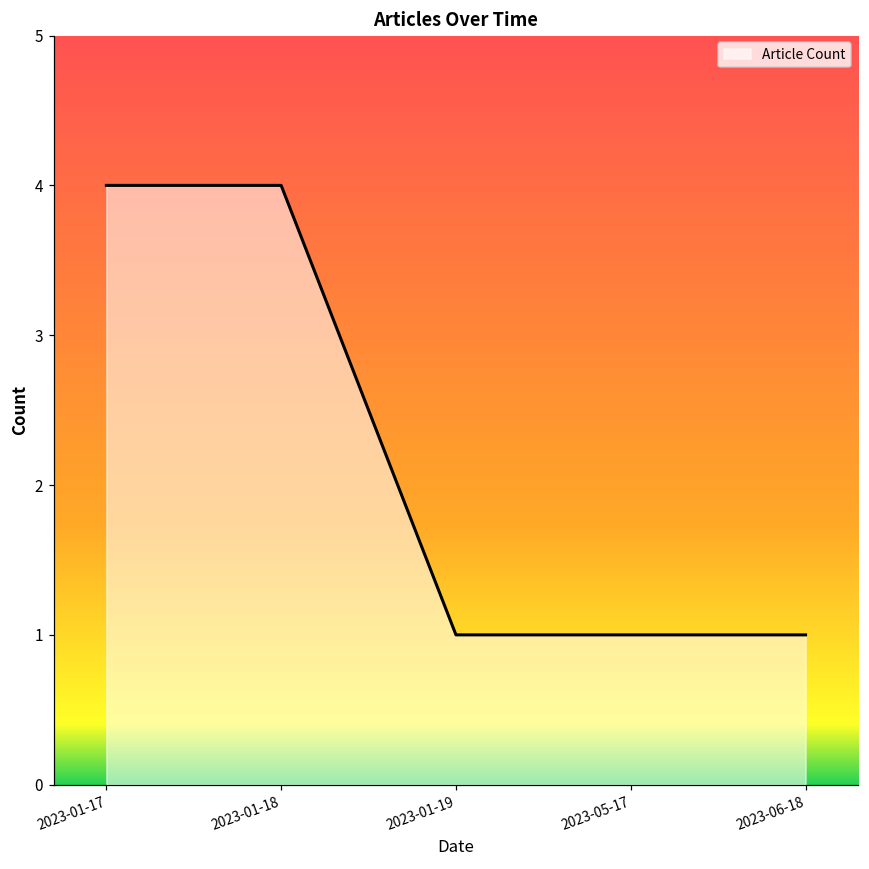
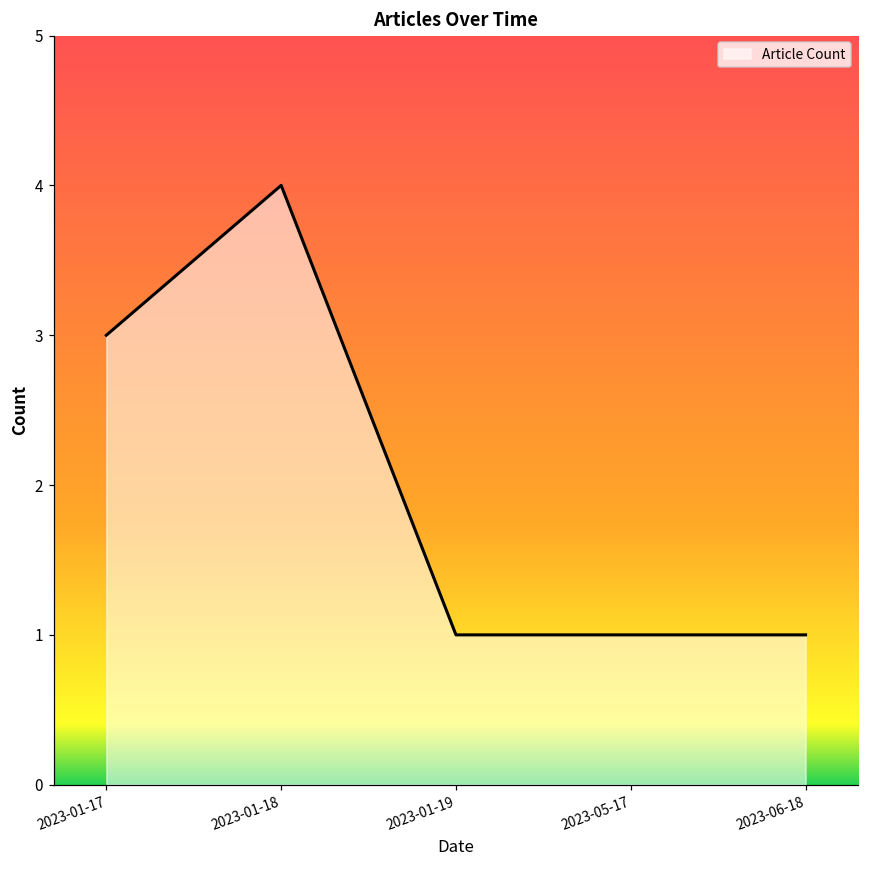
2023-01-17: 4 -> 3
